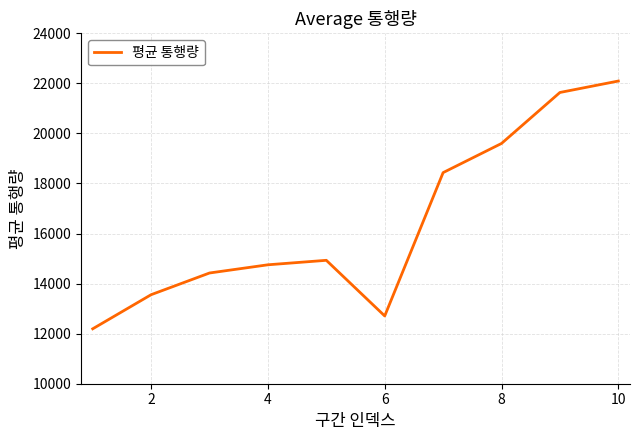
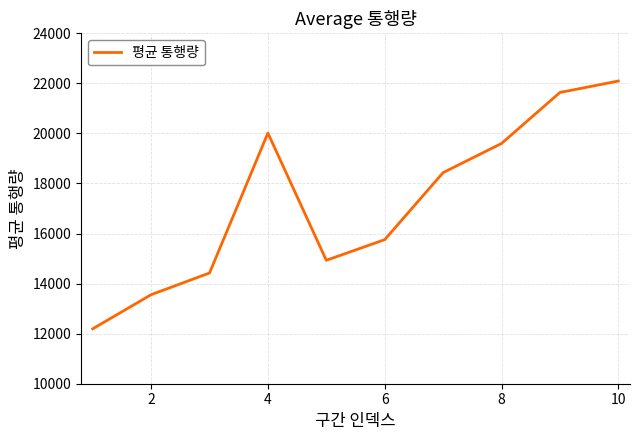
4: 14800 -> 20000
6: 12700 -> 15800
